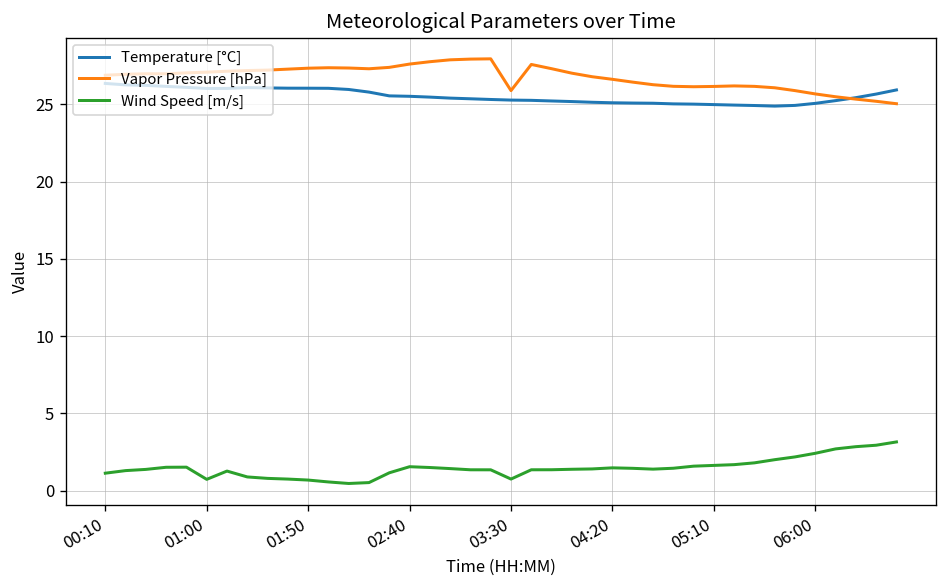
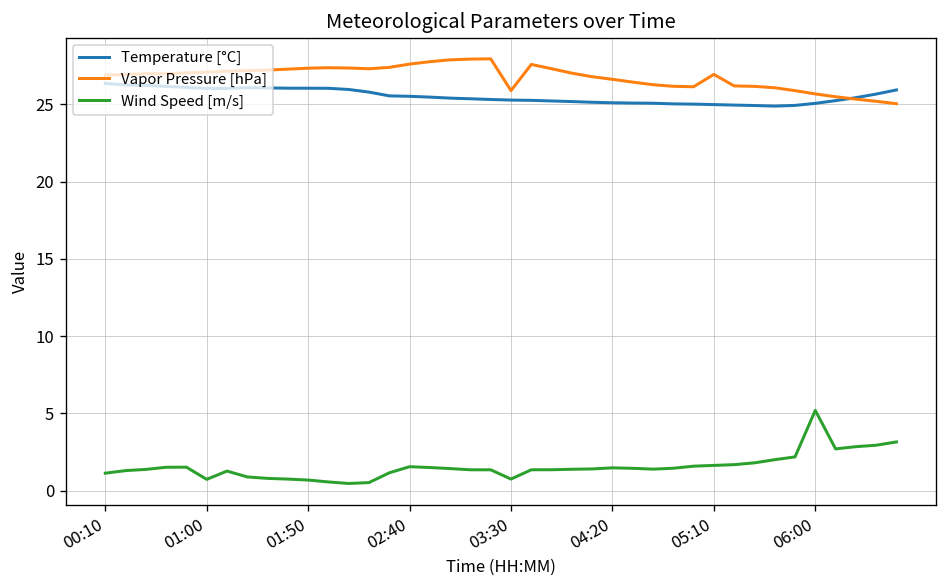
Vapor Pressure [hPa], 05:10: 26.2 -> 26.9
Wind Speed [m/s], 06:00: 2.4 -> 5.2
